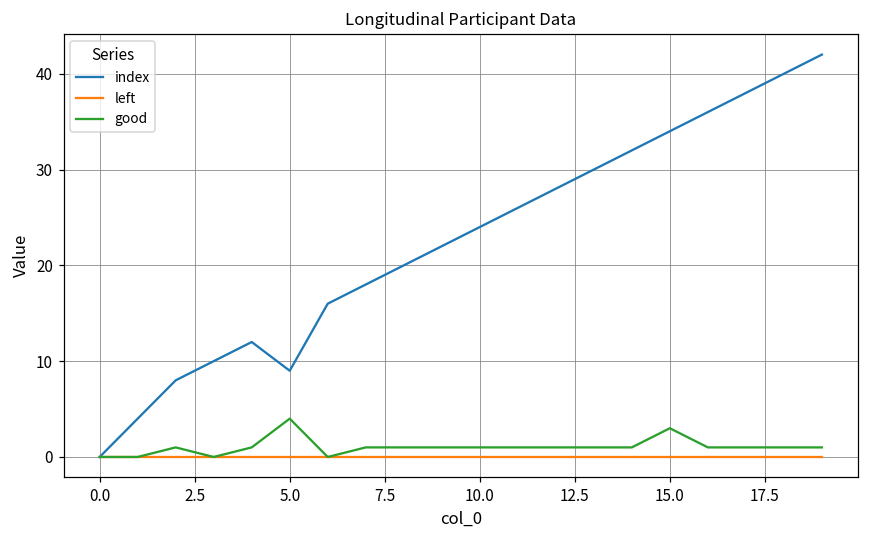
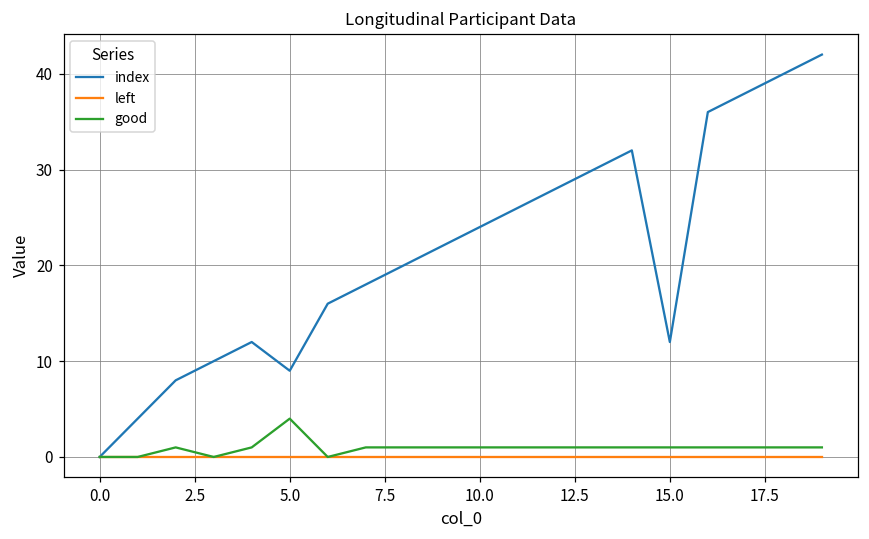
index, 15.0: 34 -> 12
good, 15.0: 3 -> 1
